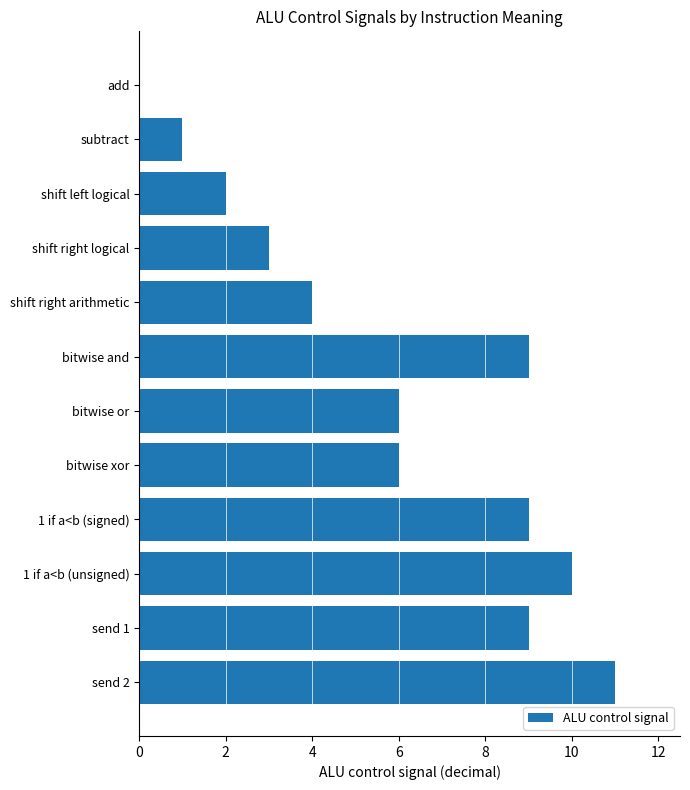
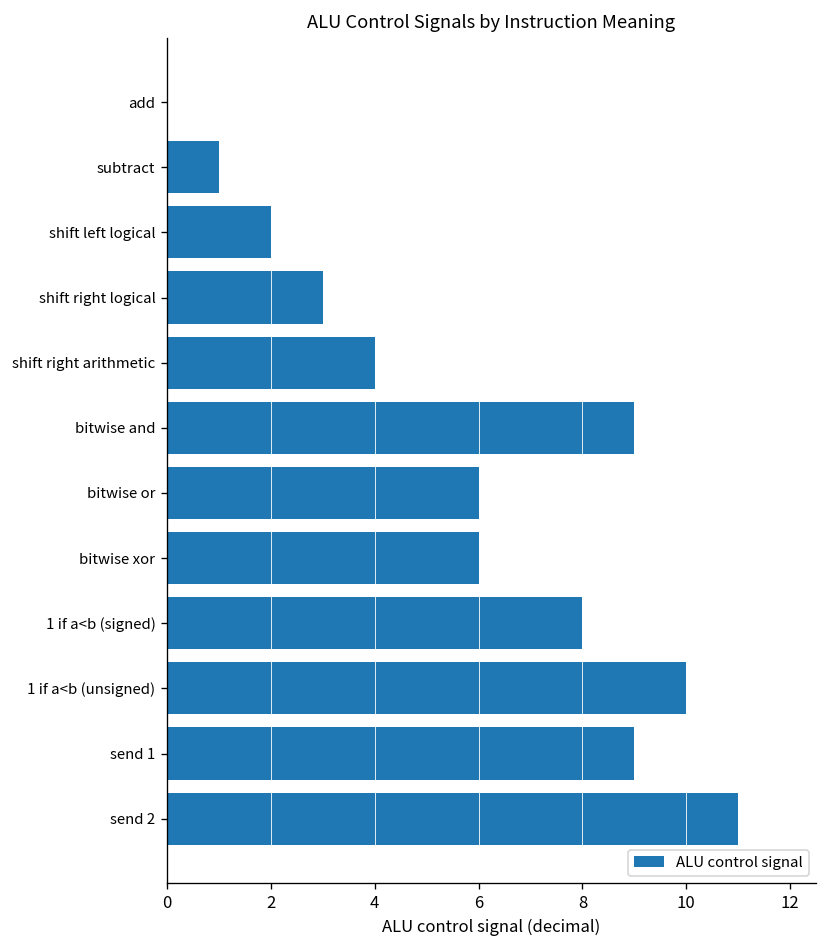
1 if a<b (signed): 9 -> 8
